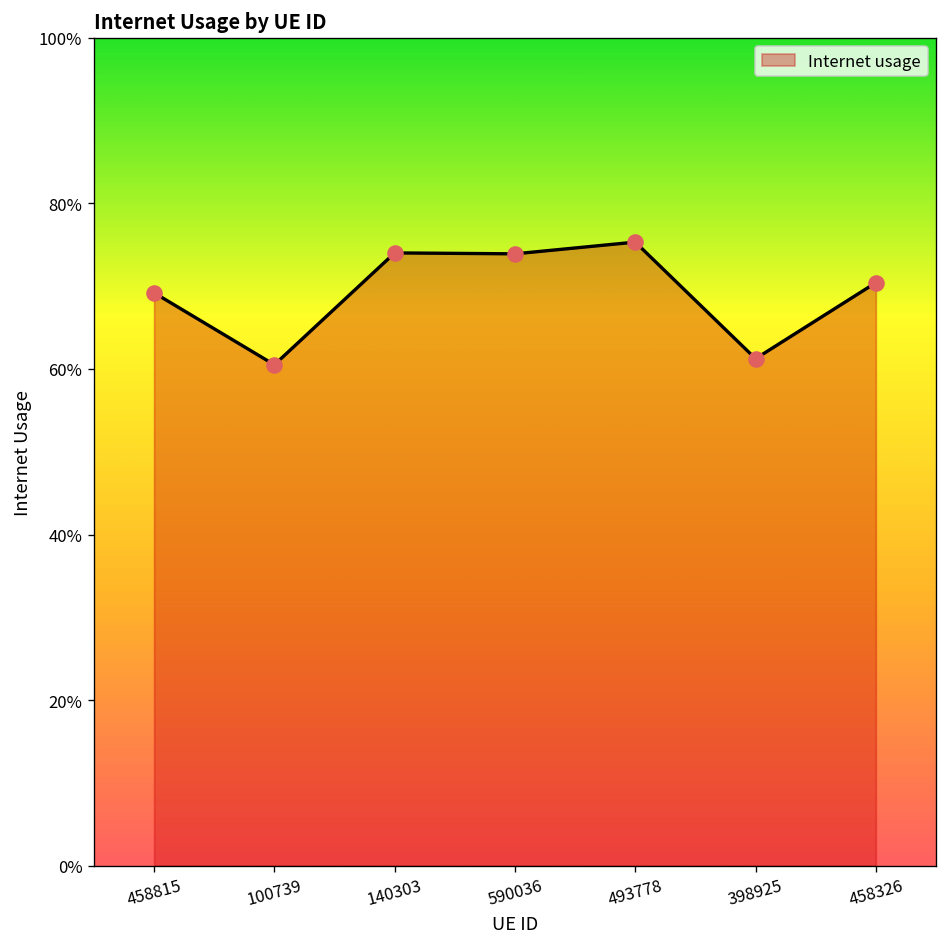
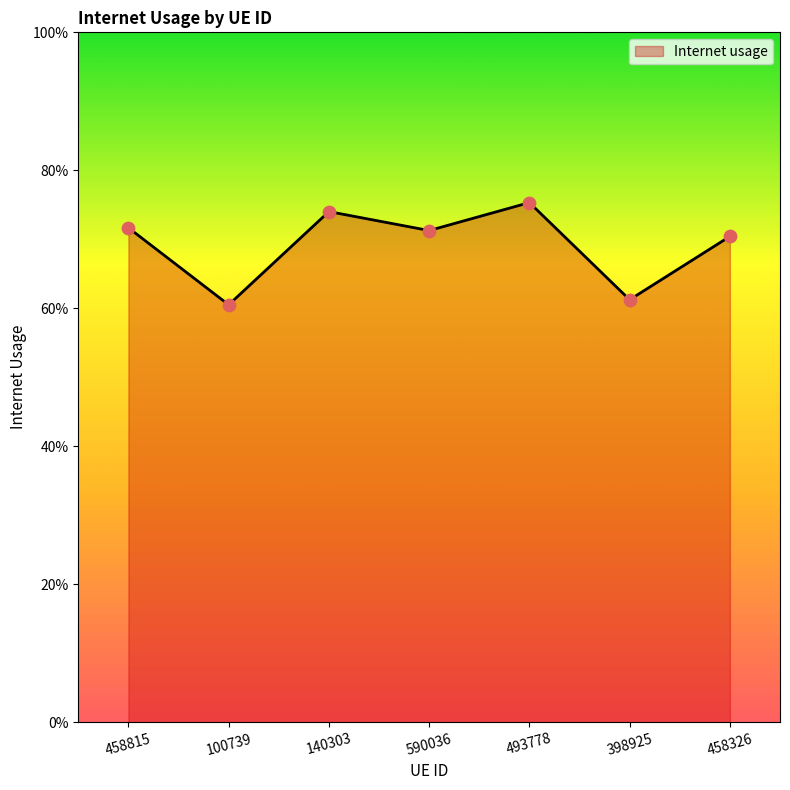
458815: 69% -> 72%
590036: 74% -> 71%
